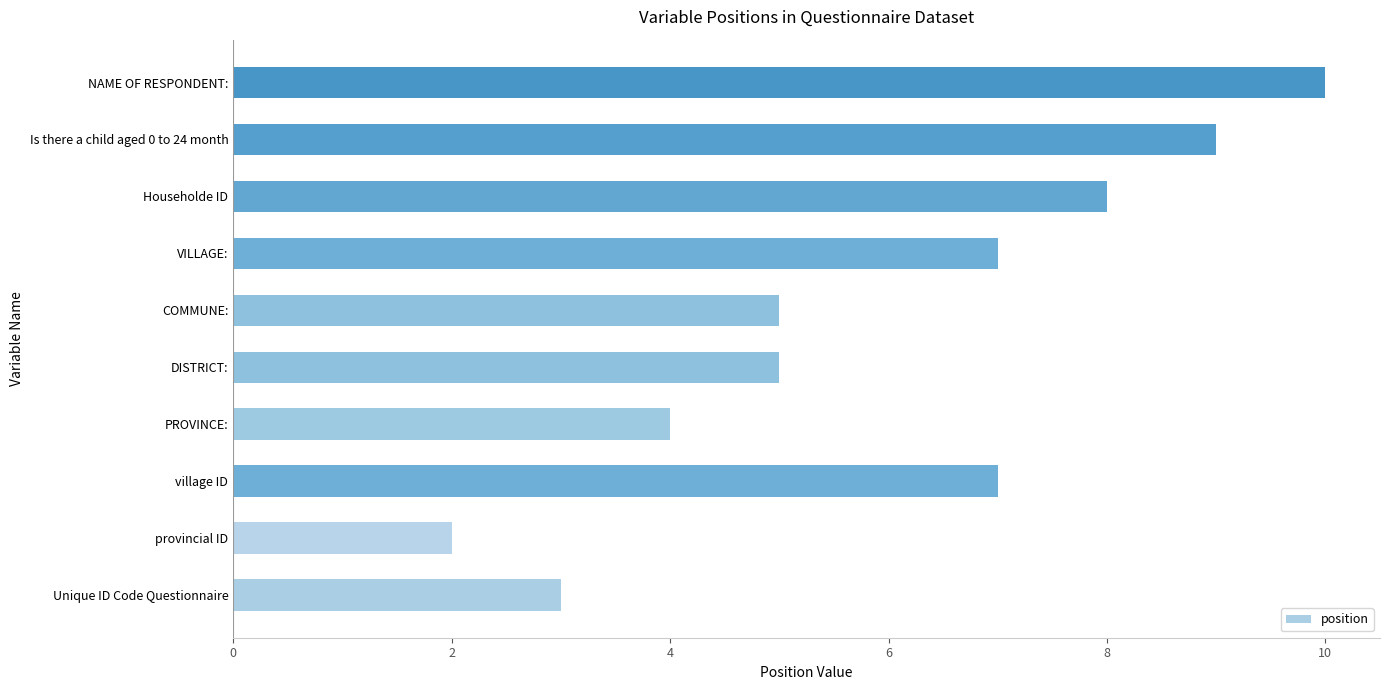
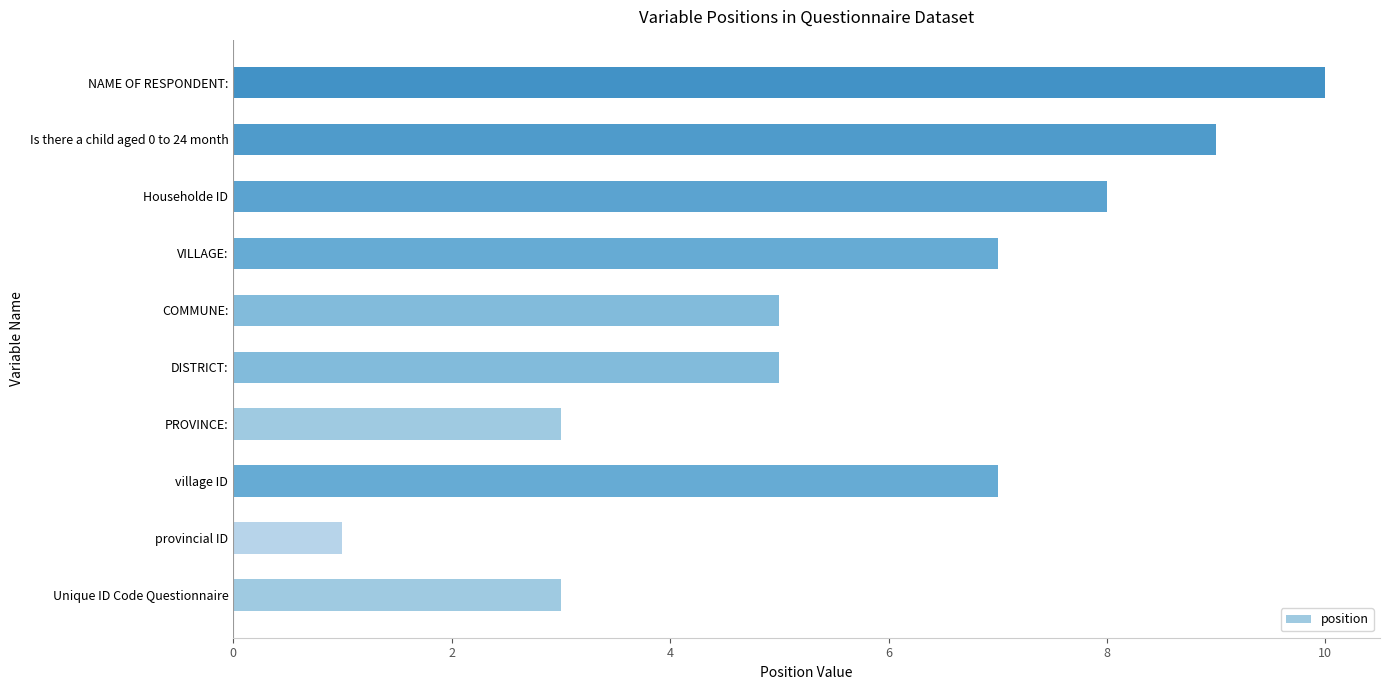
PROVINCE:: 4 -> 3
provincial ID: 2 -> 1
